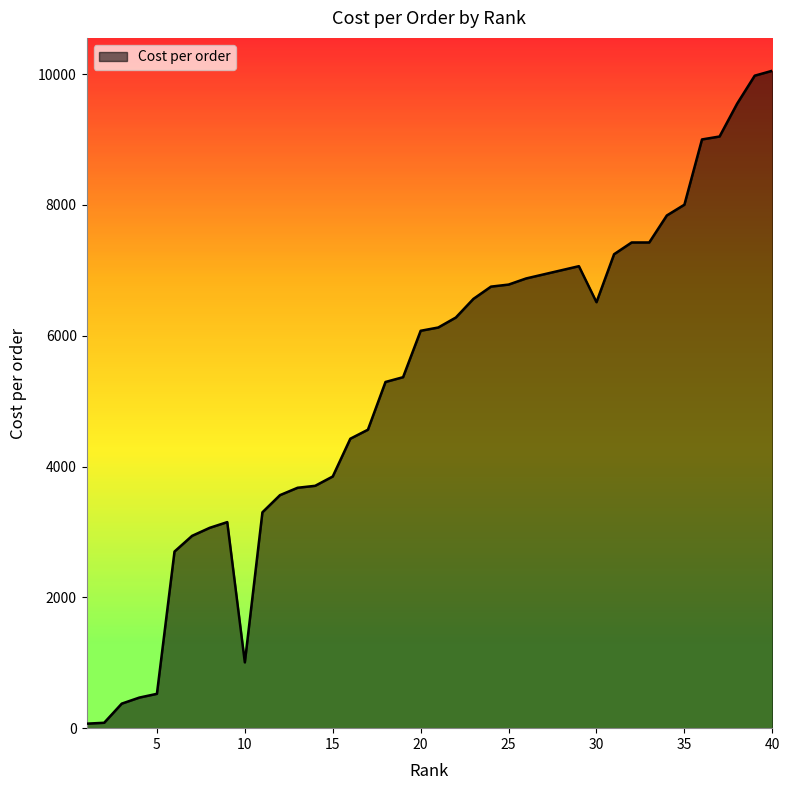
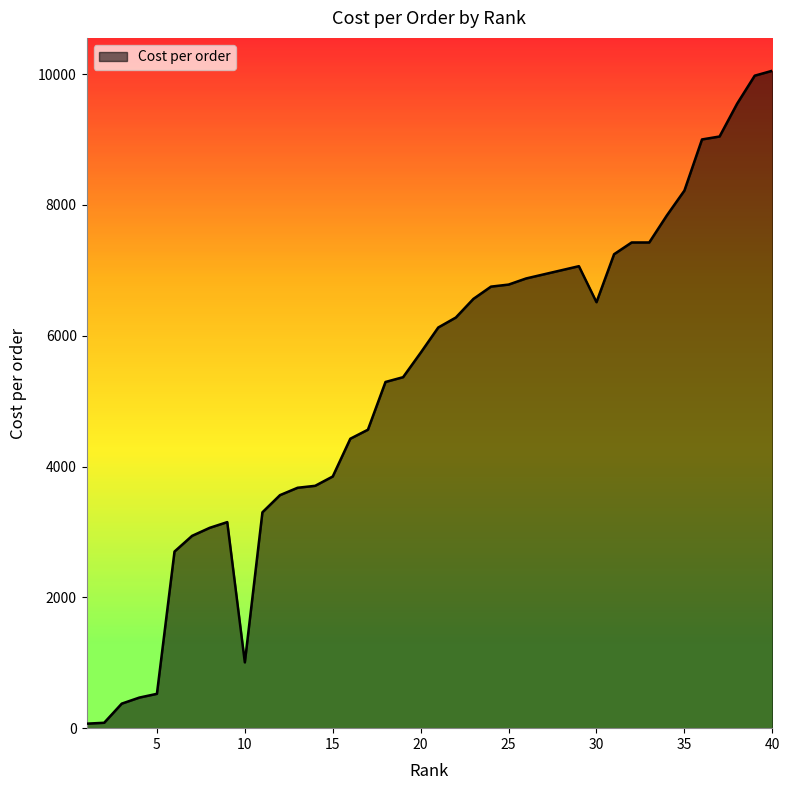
20: 6100 -> 5700
35: 8000 -> 8200
